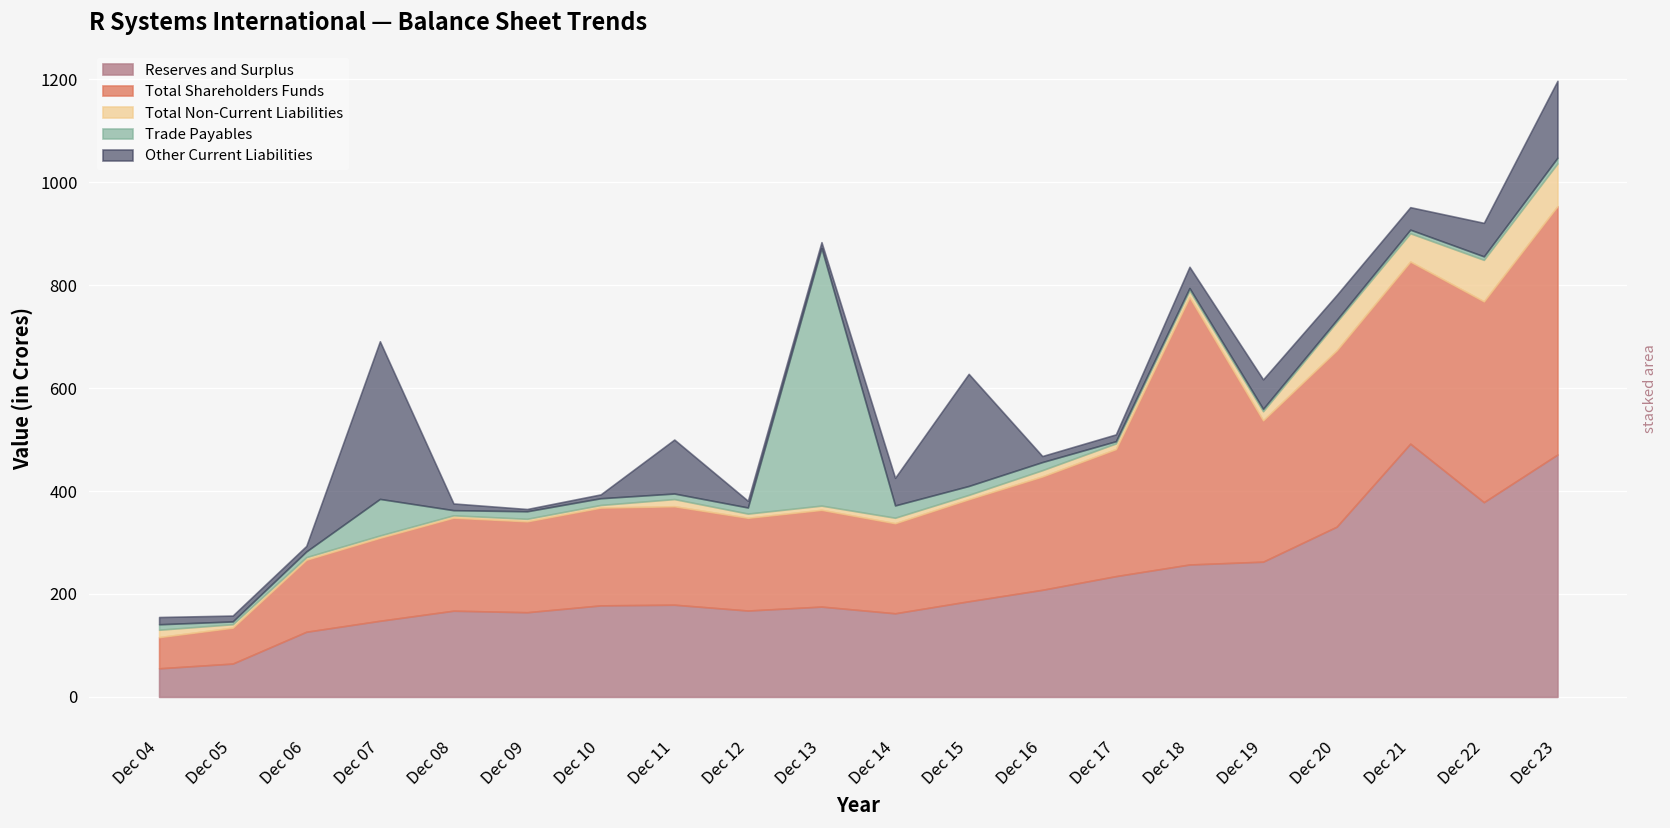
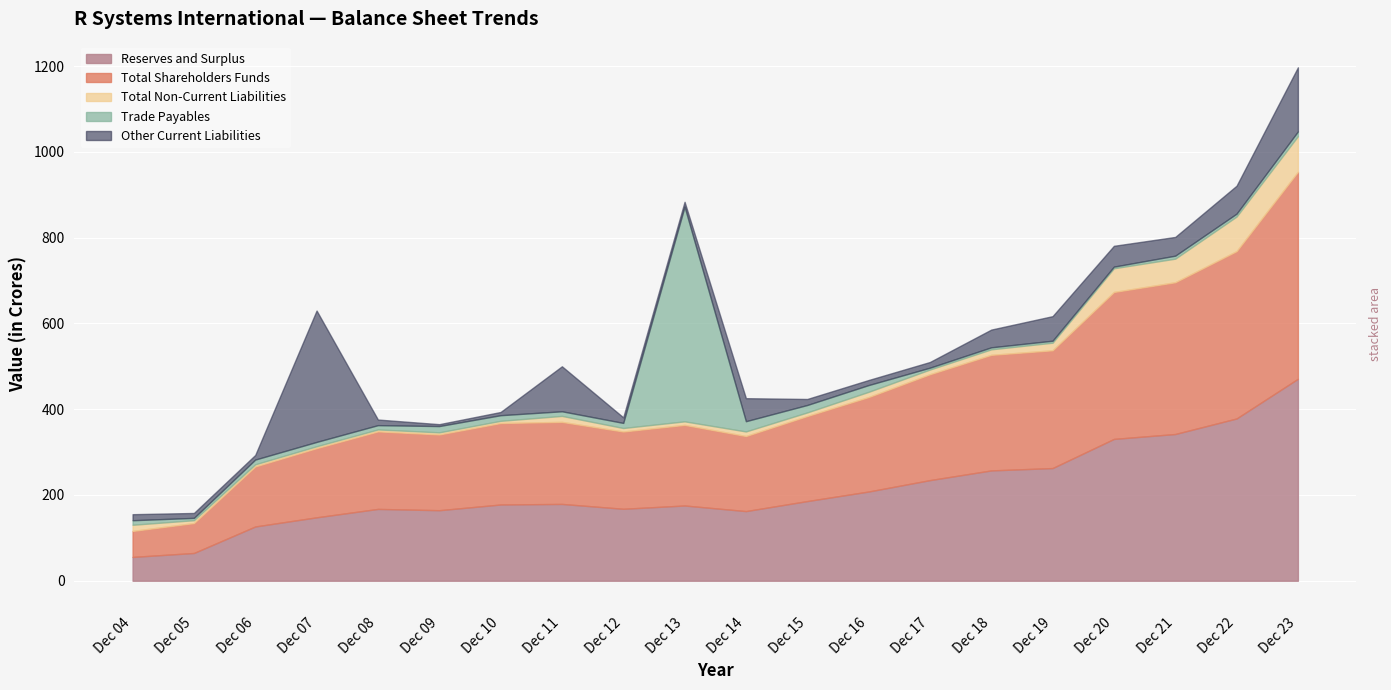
Trade Payables, Dec 07: 70 -> 10
Other Current Liabilities, Dec 15: 220 -> 10
Total Shareholders Funds, Dec 18: 520 -> 270
Reserves and Surplus, Dec 21: 490 -> 340
